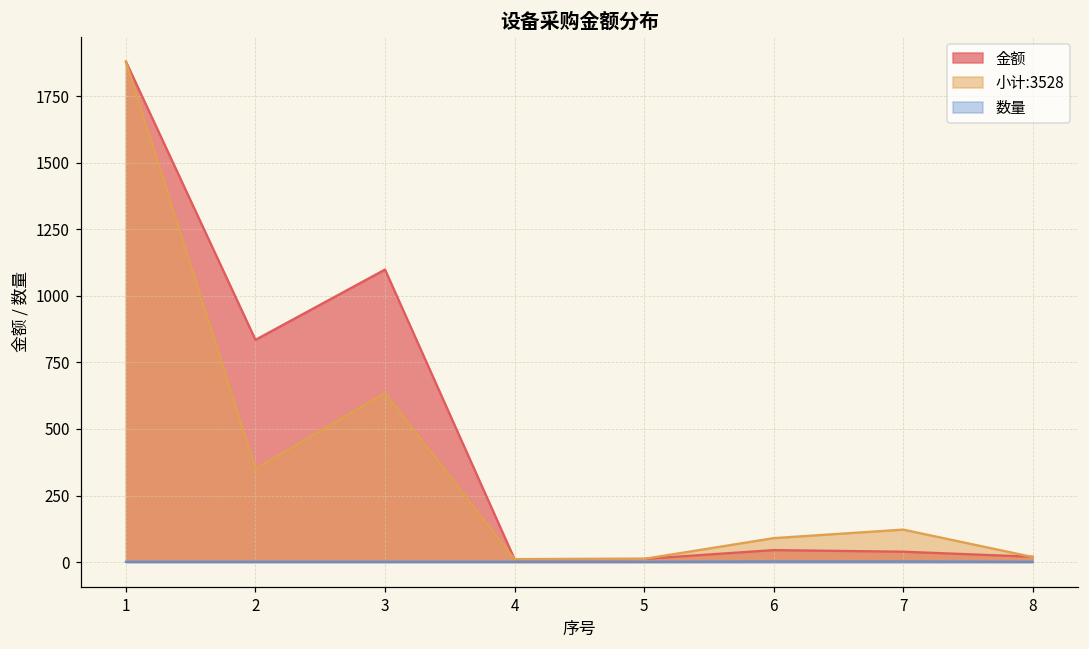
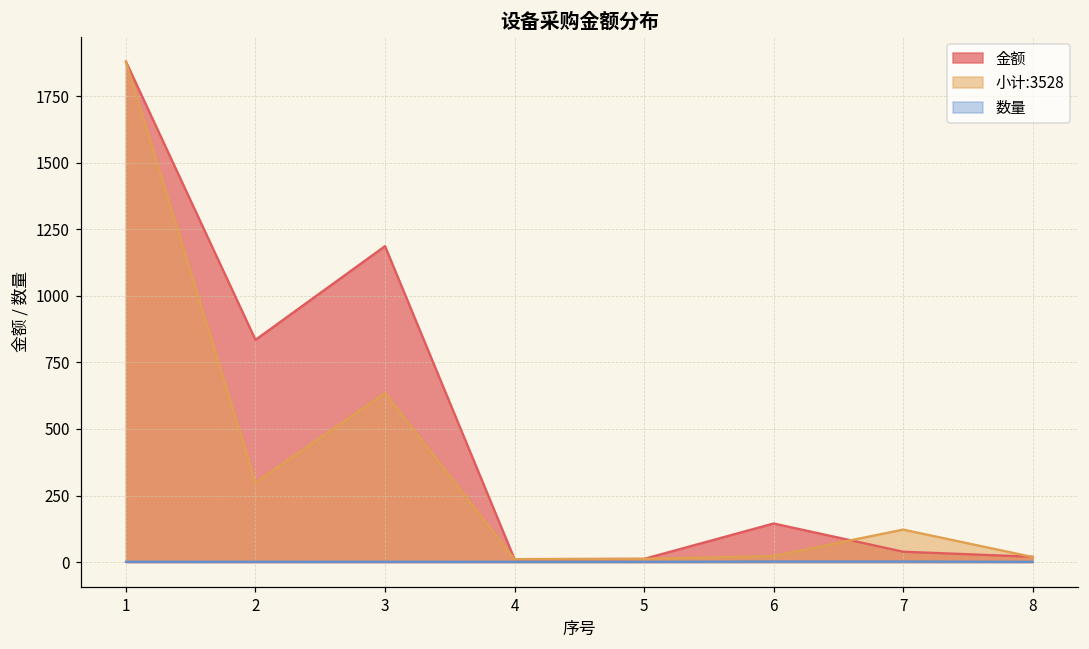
小计:3528, 2: 350 -> 300
金额, 3: 1100 -> 1190
金额, 6: 50 -> 150
小计:3528, 6: 90 -> 20
